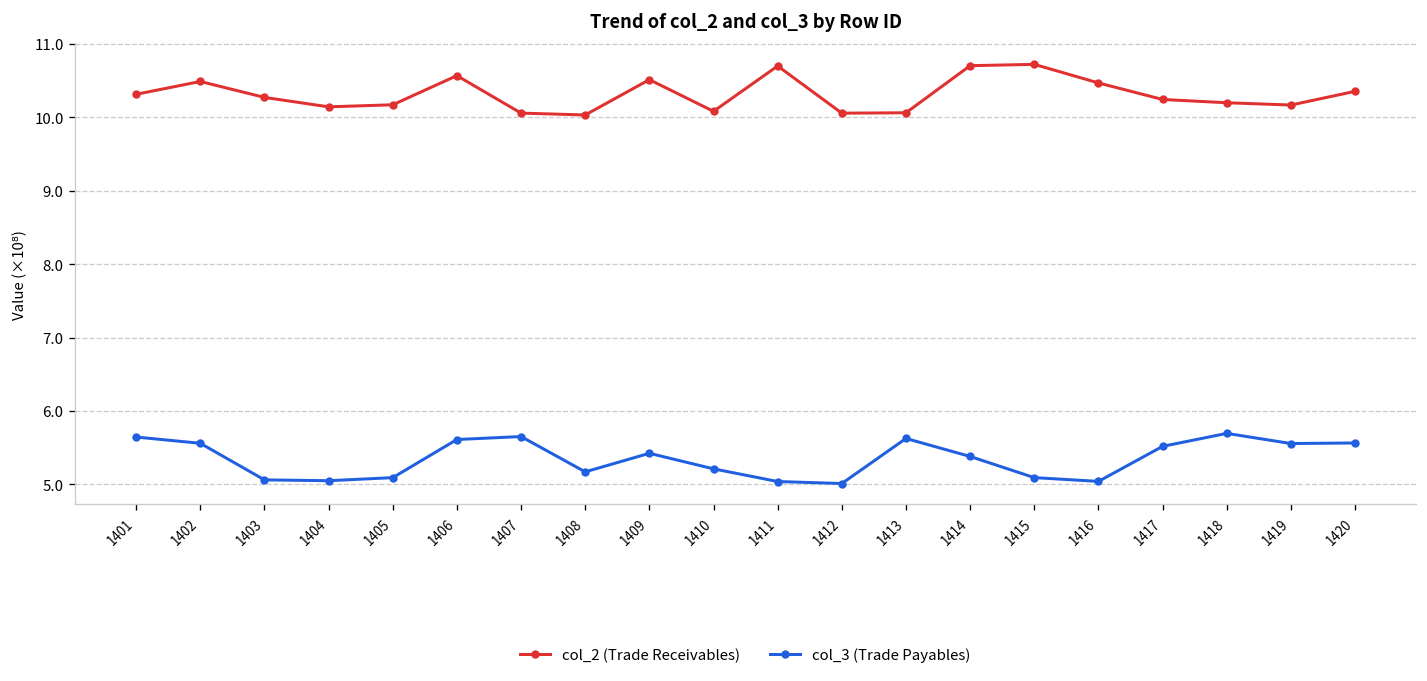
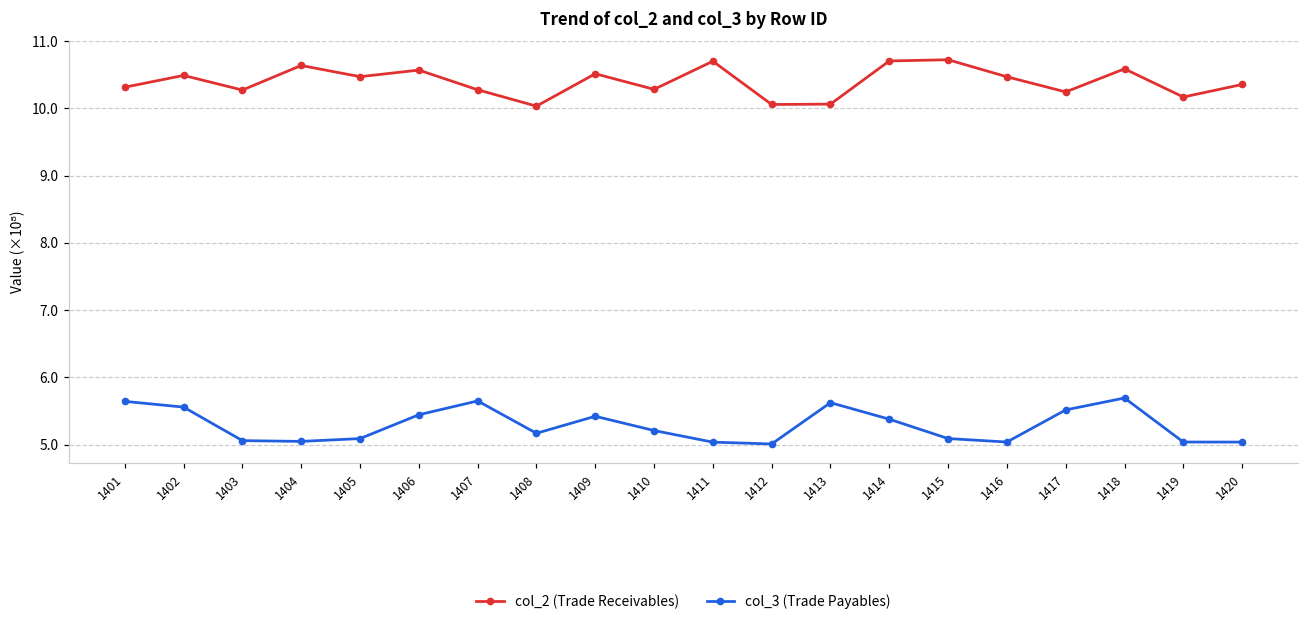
col_2 (Trade Receivables), 1404: 10.1 -> 10.6
col_2 (Trade Receivables), 1405: 10.2 -> 10.5
col_3 (Trade Payables), 1406: 5.6 -> 5.4
col_2 (Trade Receivables), 1407: 10.1 -> 10.3
col_2 (Trade Receivables), 1410: 10.1 -> 10.3
col_2 (Trade Receivables), 1418: 10.2 -> 10.6
col_3 (Trade Payables), 1419: 5.6 -> 5.0
col_3 (Trade Payables), 1420: 5.6 -> 5.0
